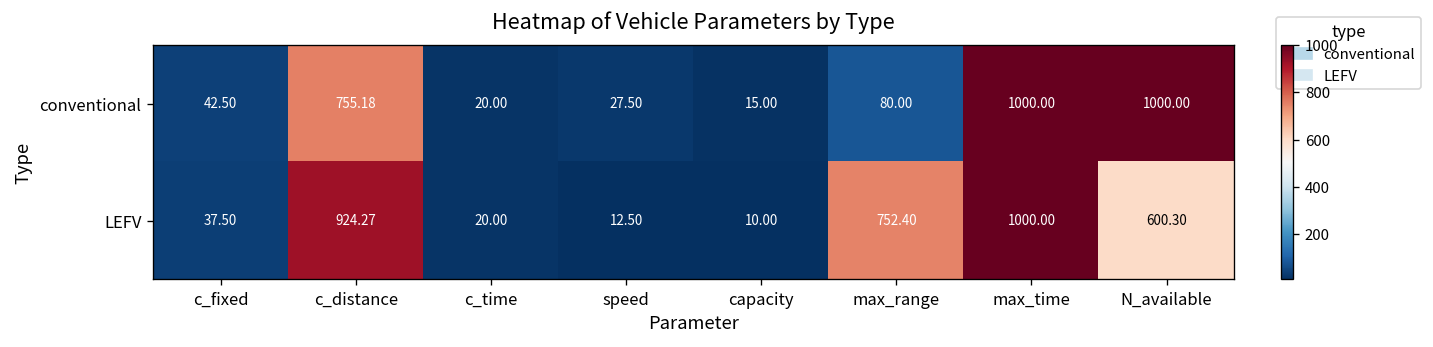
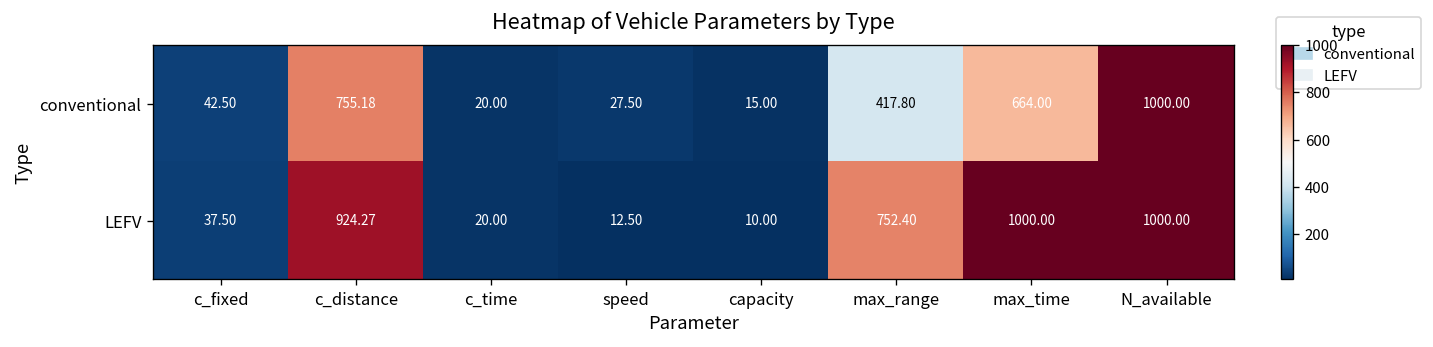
conventional, max_range: 80.00 -> 417.80
conventional, max_time: 1000.00 -> 664.00
LEFV, N_available: 600.30 -> 1000.00
